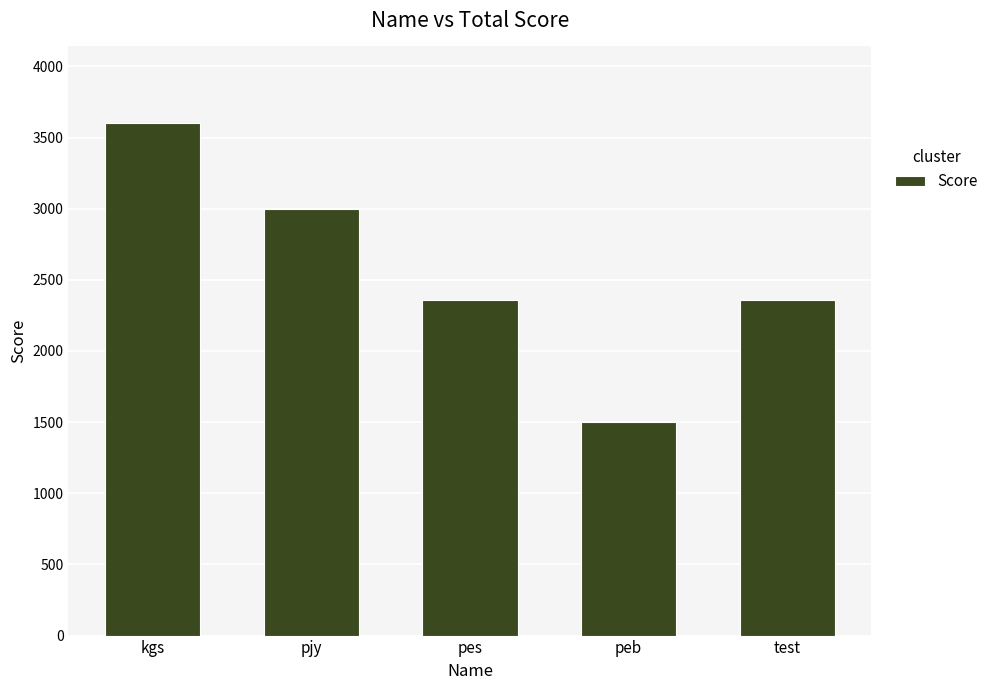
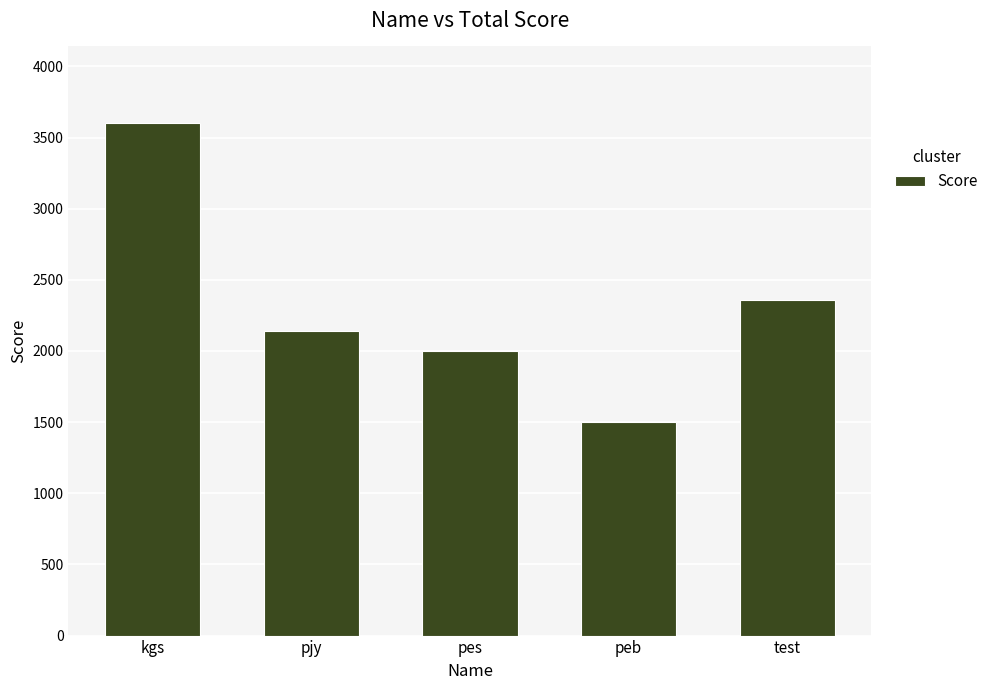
pjy: 3000 -> 2140
pes: 2360 -> 2000
